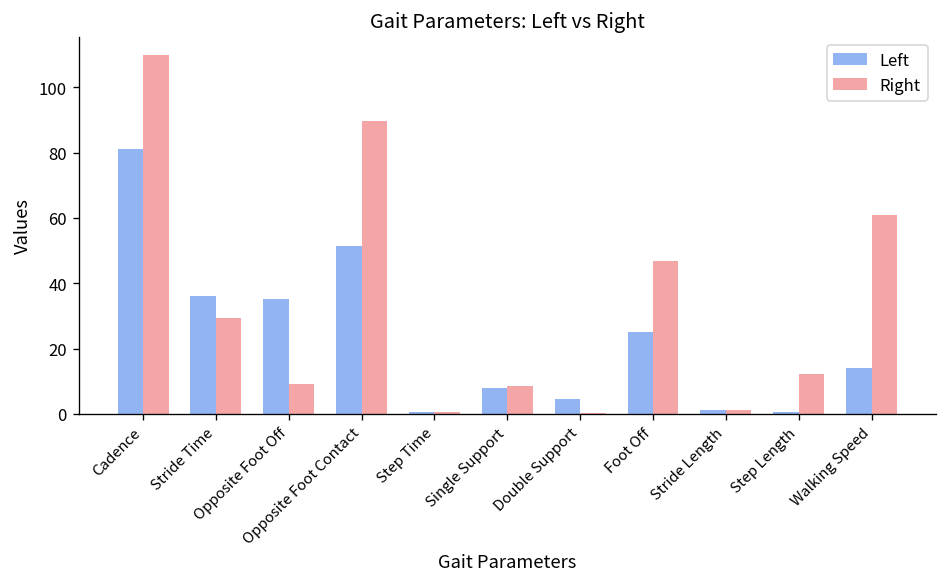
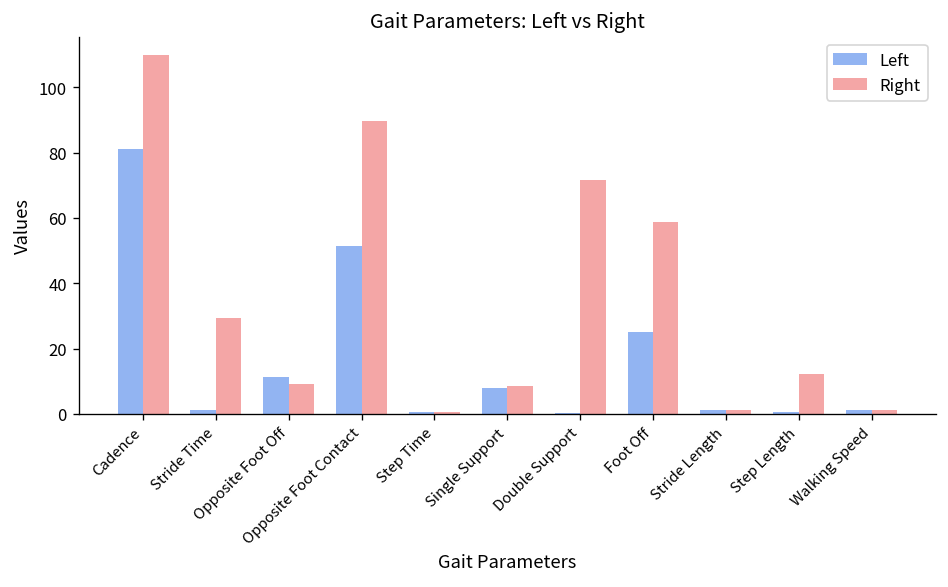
Left, Stride Time: 36 -> 1
Left, Opposite Foot Off: 35 -> 11
Left, Double Support: 4 -> 0
Right, Double Support: 0 -> 72
Right, Foot Off: 47 -> 59
Left, Walking Speed: 14 -> 1
Right, Walking Speed: 61 -> 1
